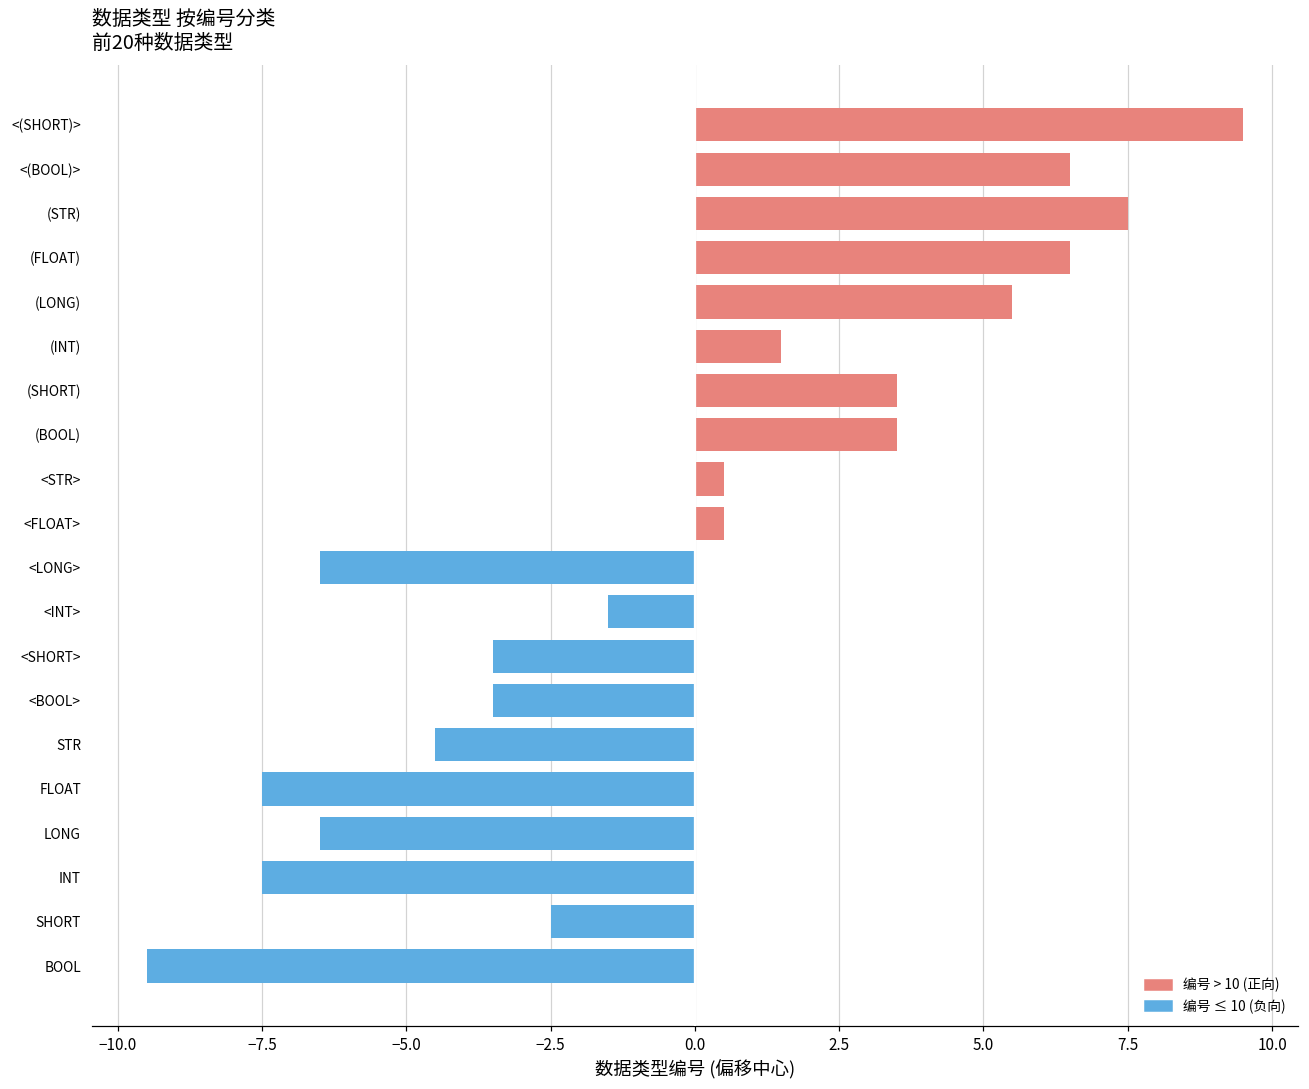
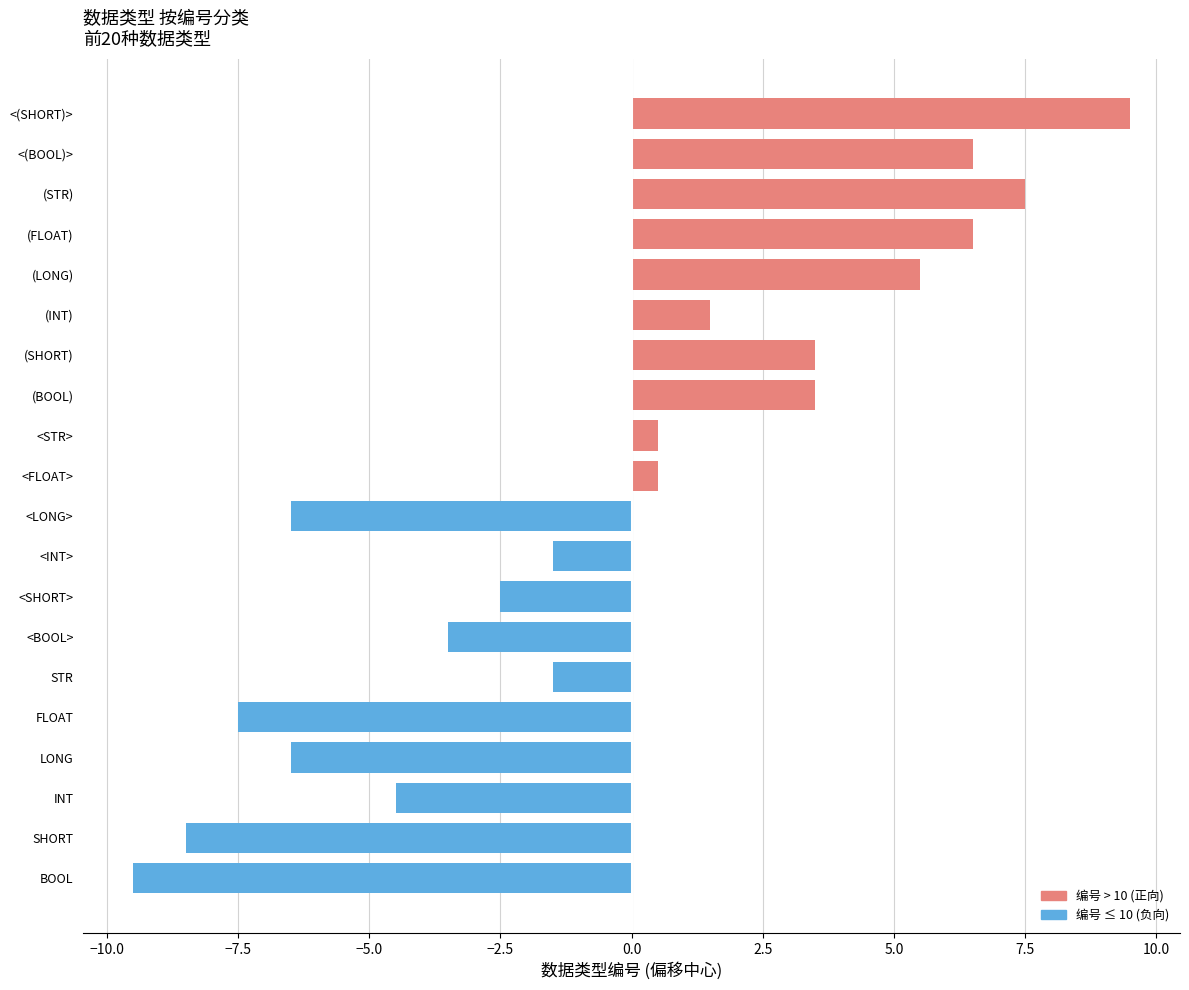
<SHORT>: -3.5 -> -2.5
STR: -4.5 -> -1.5
INT: -7.5 -> -4.5
SHORT: -2.5 -> -8.5
